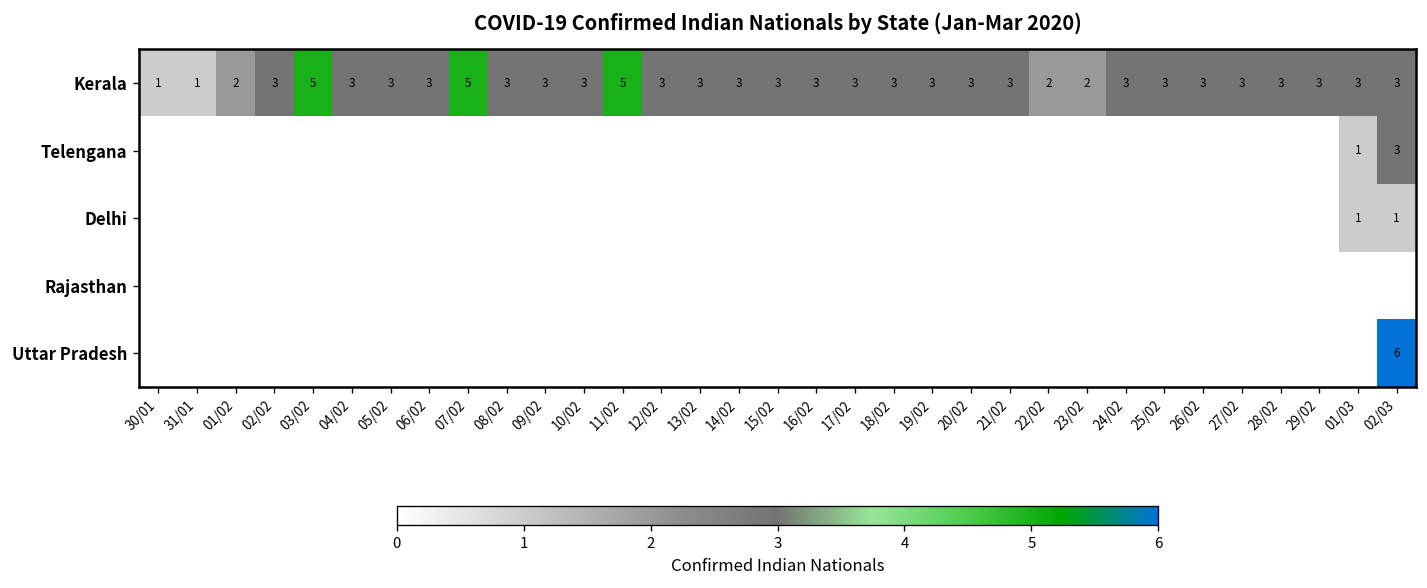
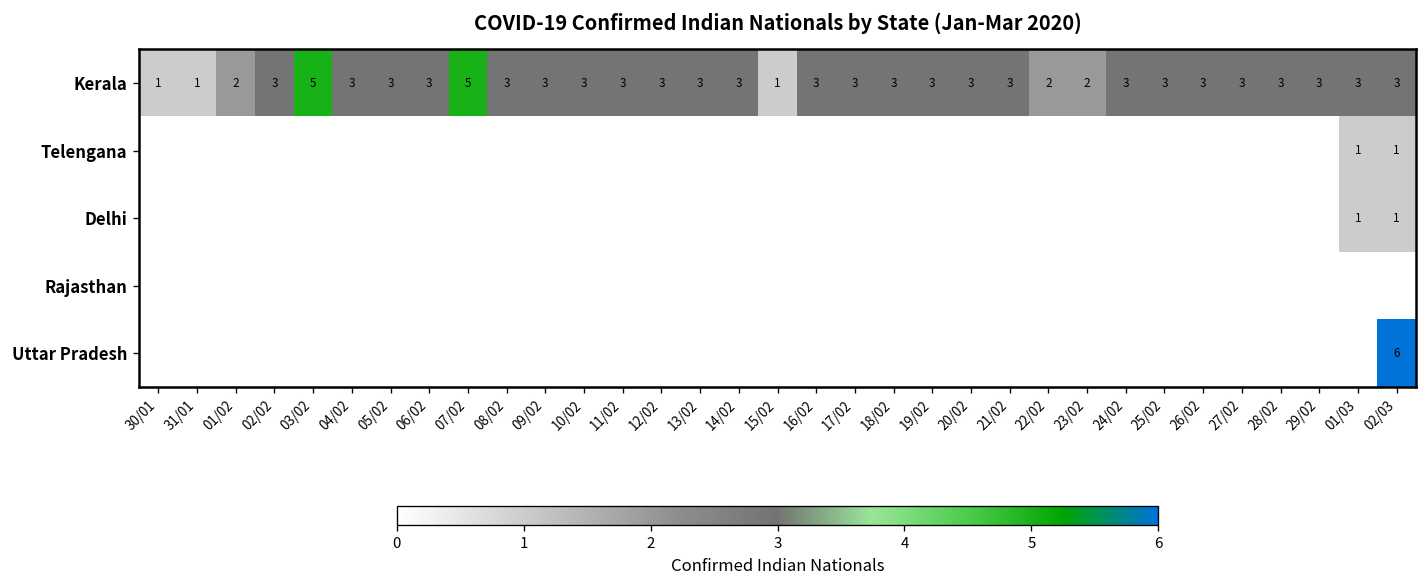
Kerala, 11/02: 5 -> 3
Kerala, 15/02: 3 -> 1
Telengana, 02/03: 3 -> 1
